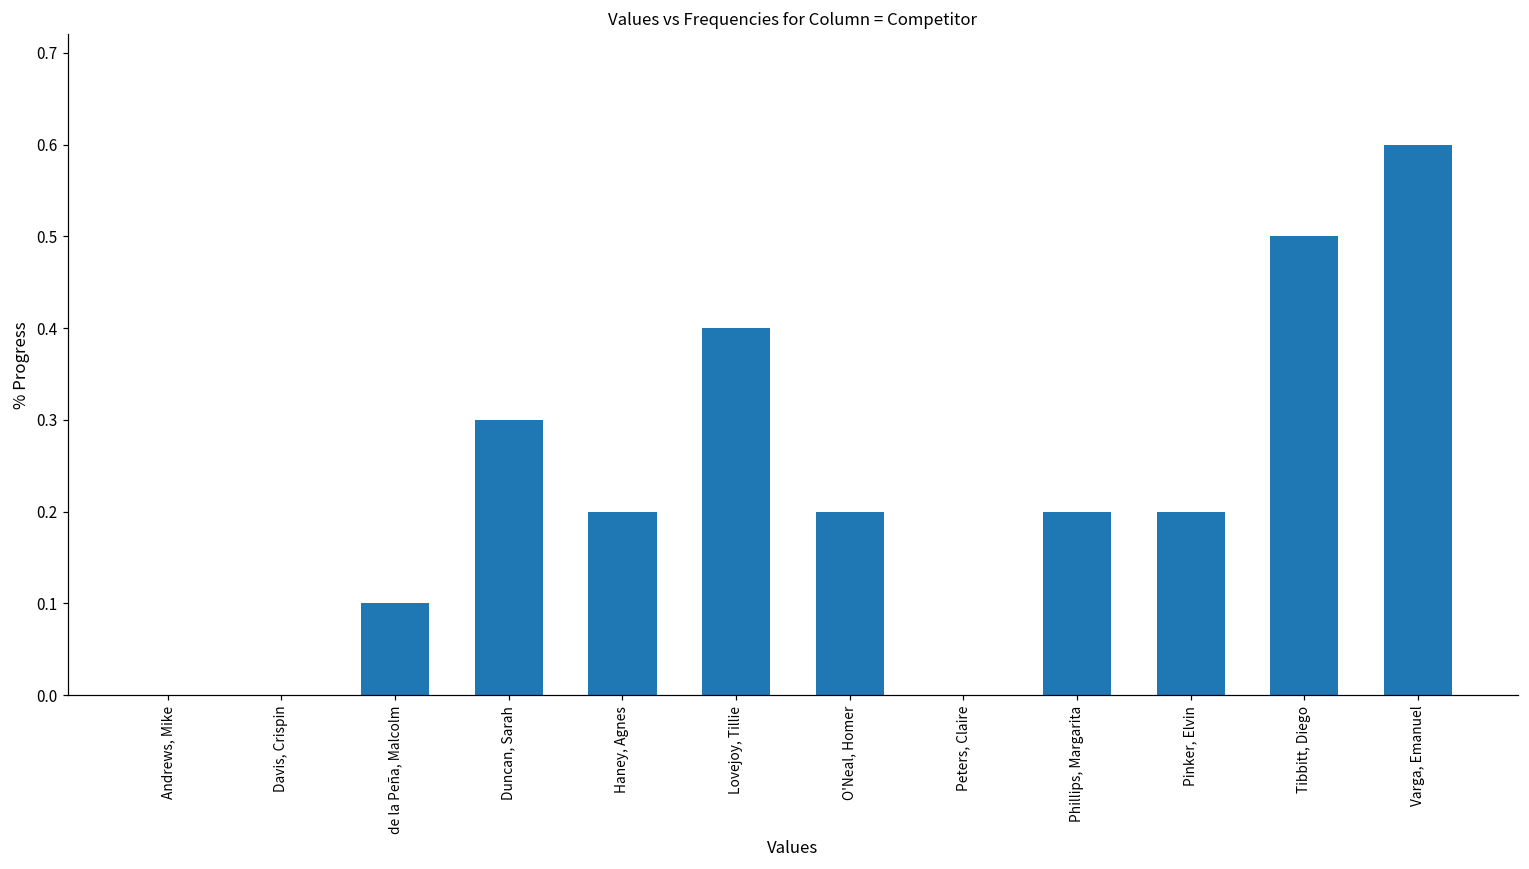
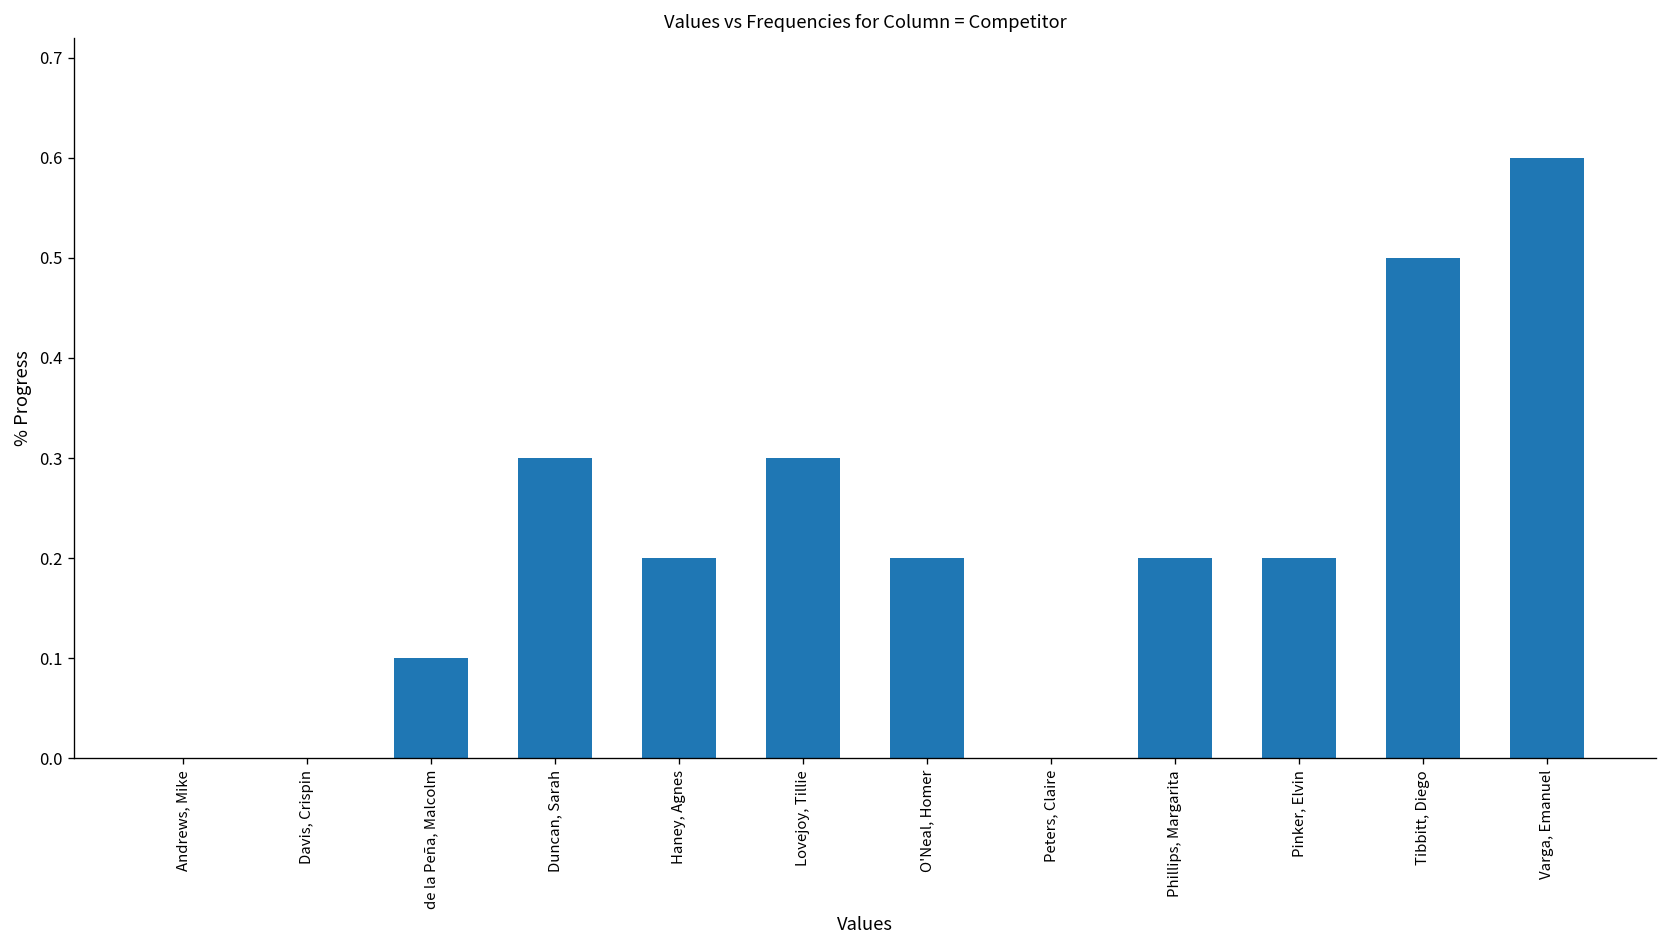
Lovejoy, Tillie: 0.4 -> 0.3
